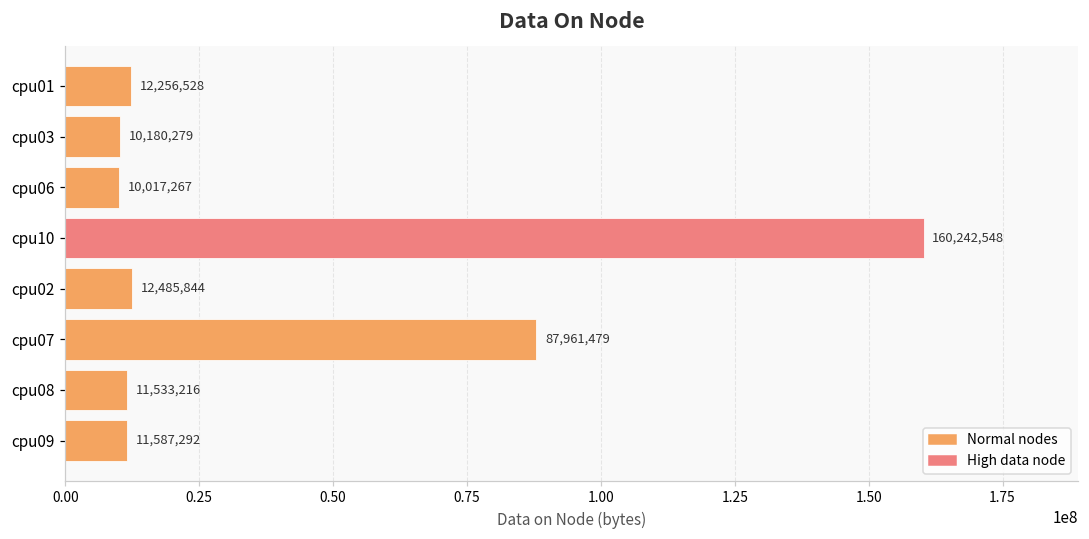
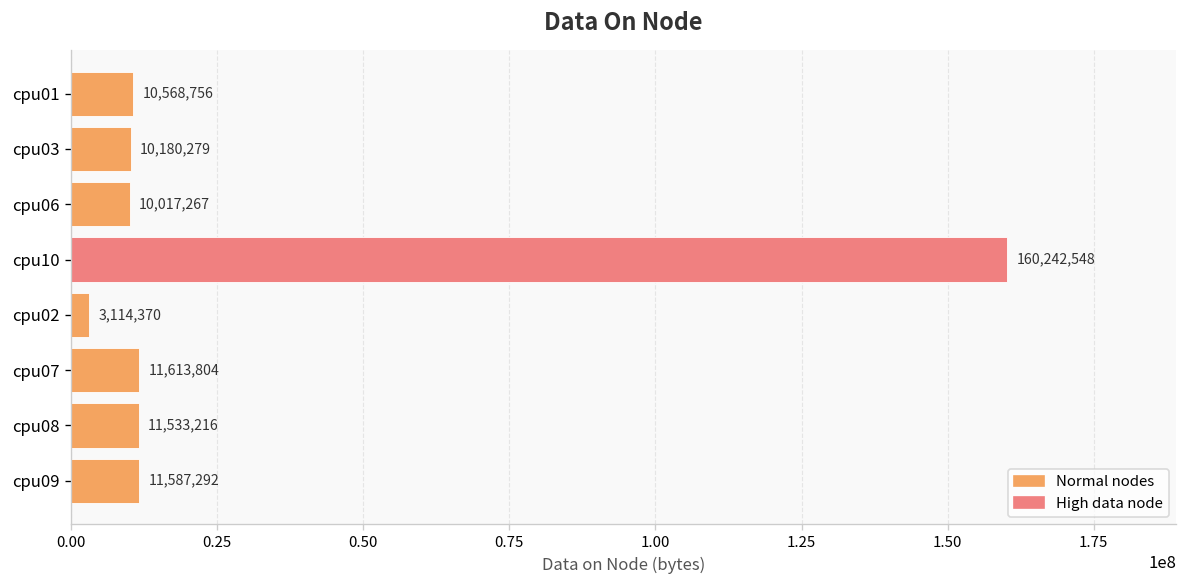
cpu01: 12,256,528 -> 10,568,756
cpu02: 12,485,844 -> 3,114,370
cpu07: 87,961,479 -> 11,613,804
